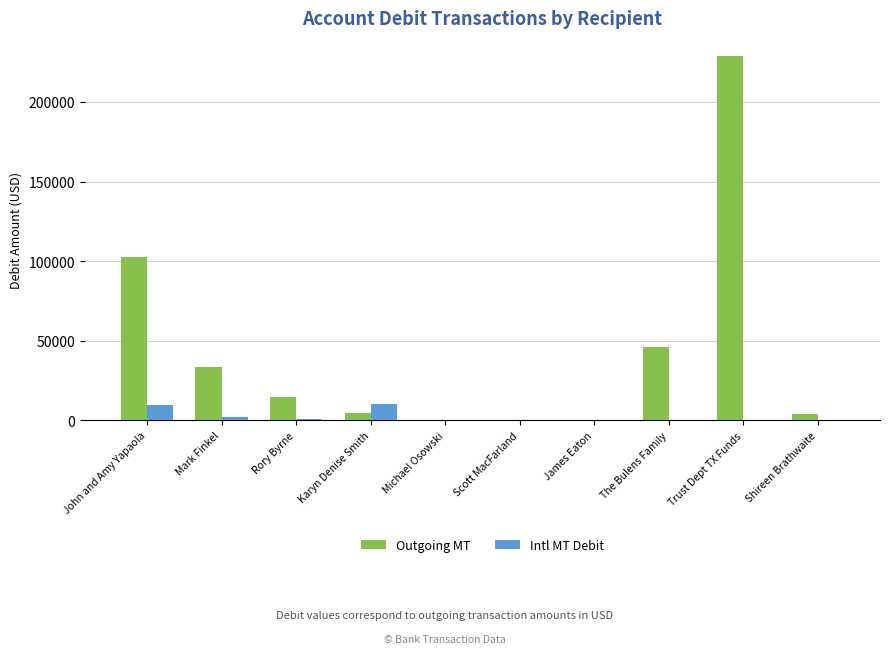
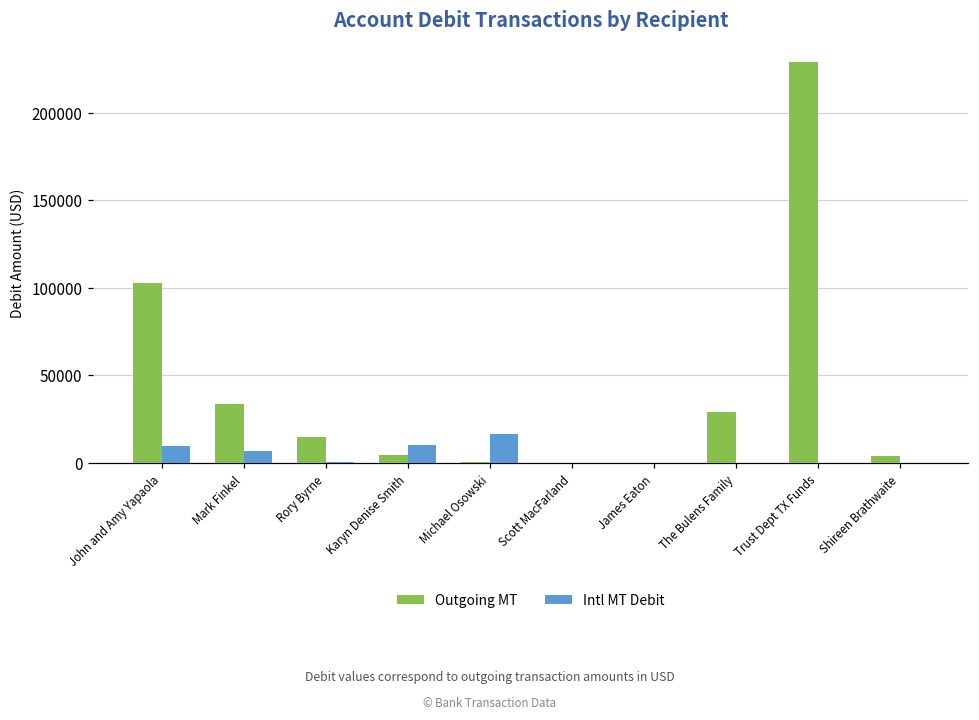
Intl MT Debit, Mark Finkel: 2000 -> 7000
Intl MT Debit, Michael Osowski: 0 -> 16000
Outgoing MT, The Bulens Family: 46000 -> 29000
